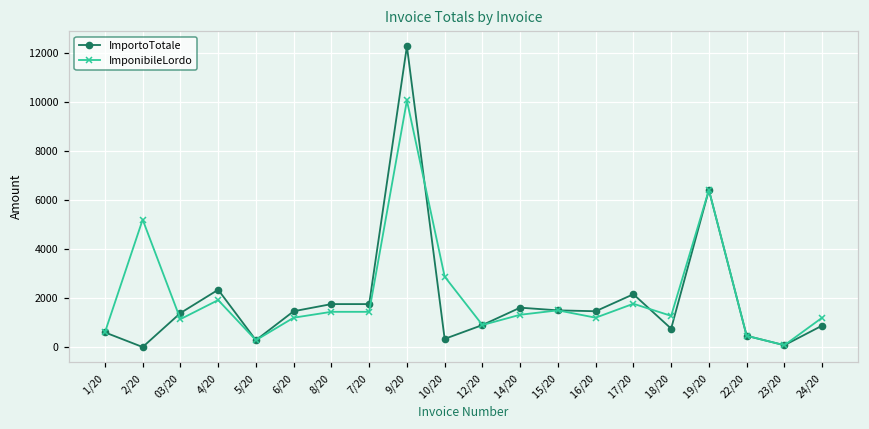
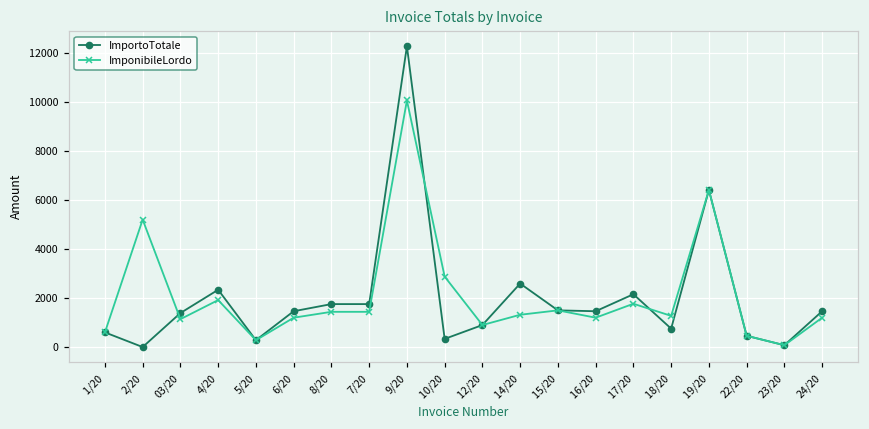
ImportoTotale, 14/20: 1600 -> 2600
ImportoTotale, 24/20: 900 -> 1500
